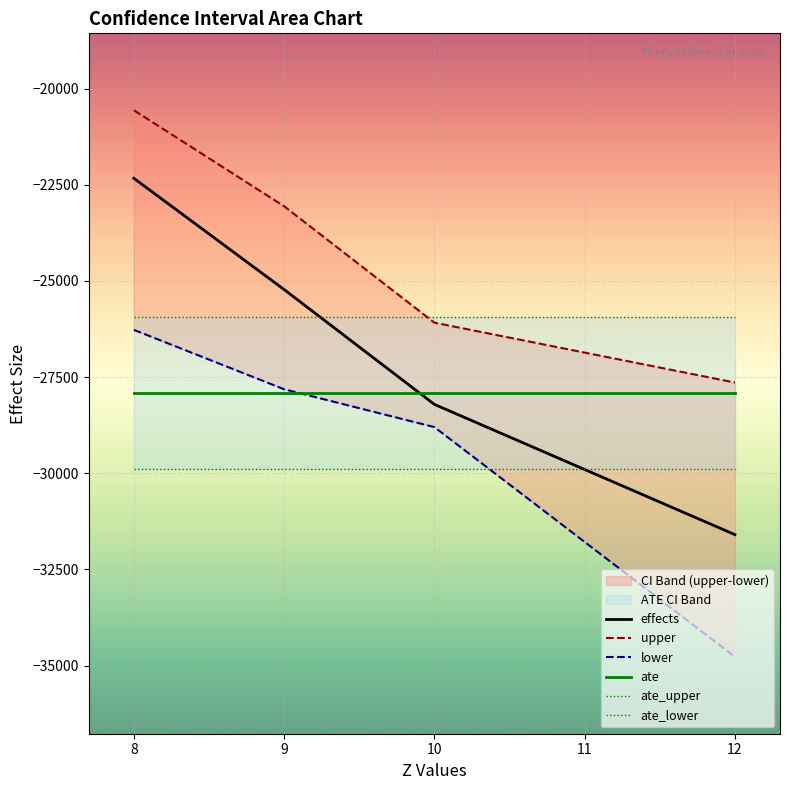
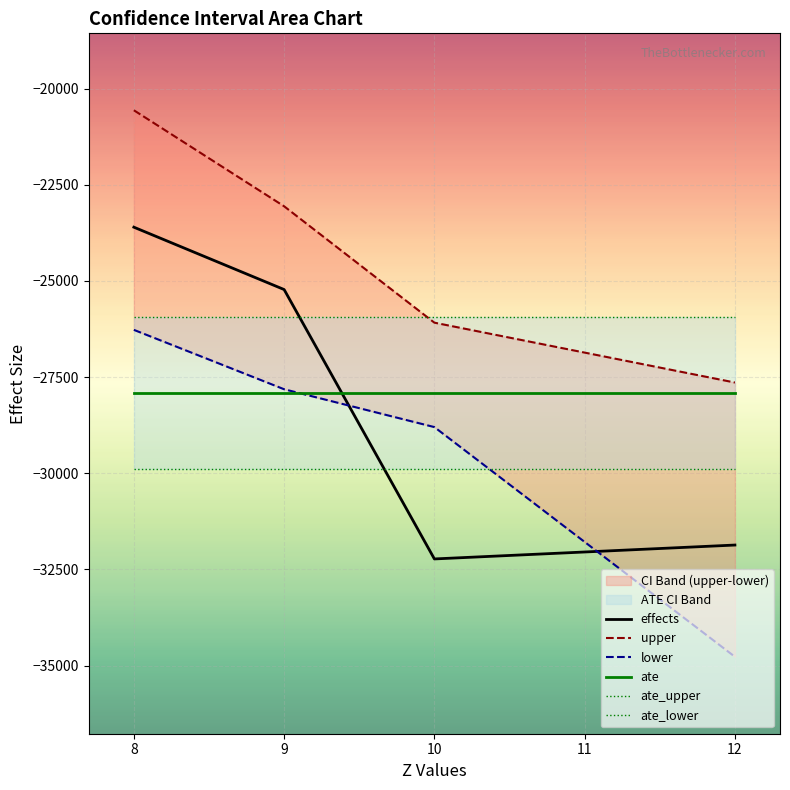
effects, 8: -22300 -> -23600
effects, 10: -28200 -> -32200
effects, 12: -31600 -> -31900
